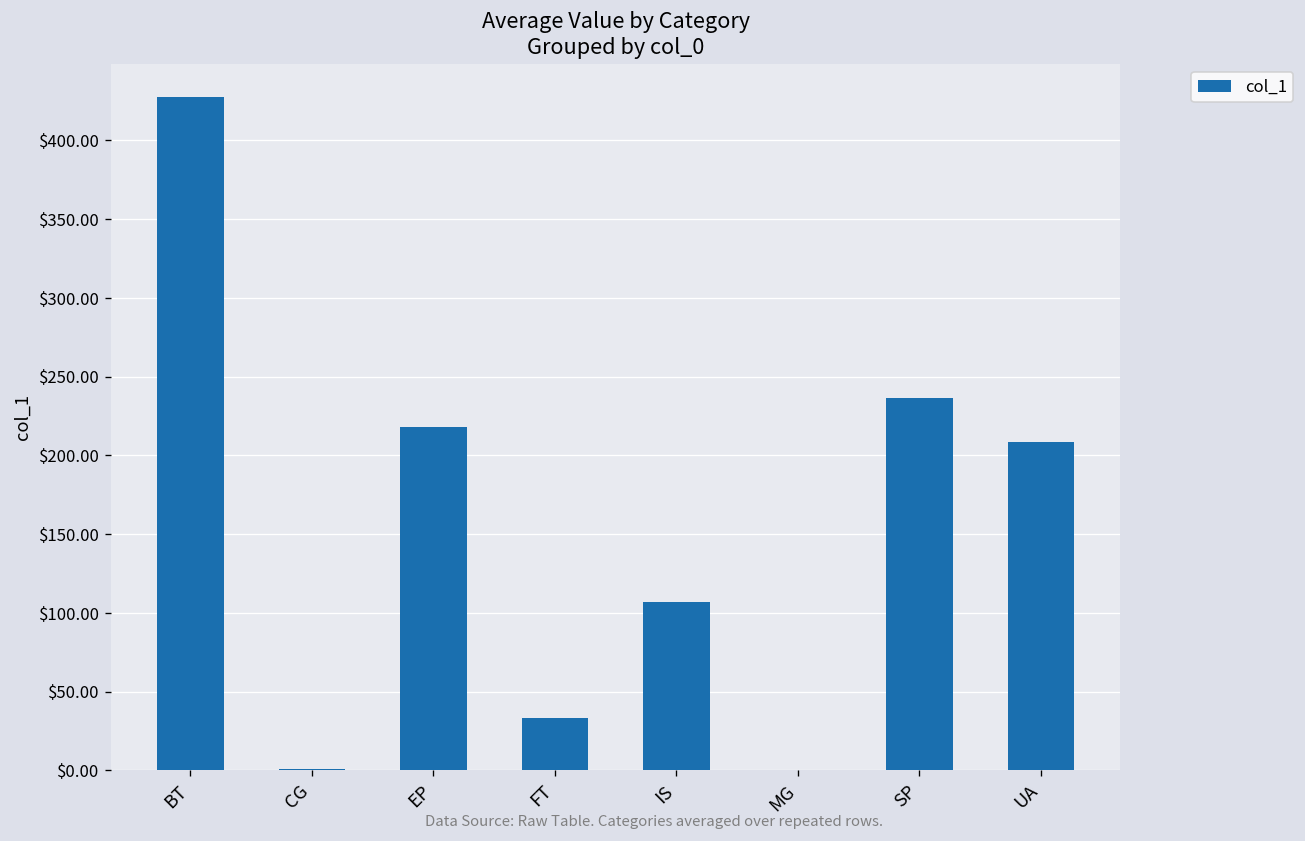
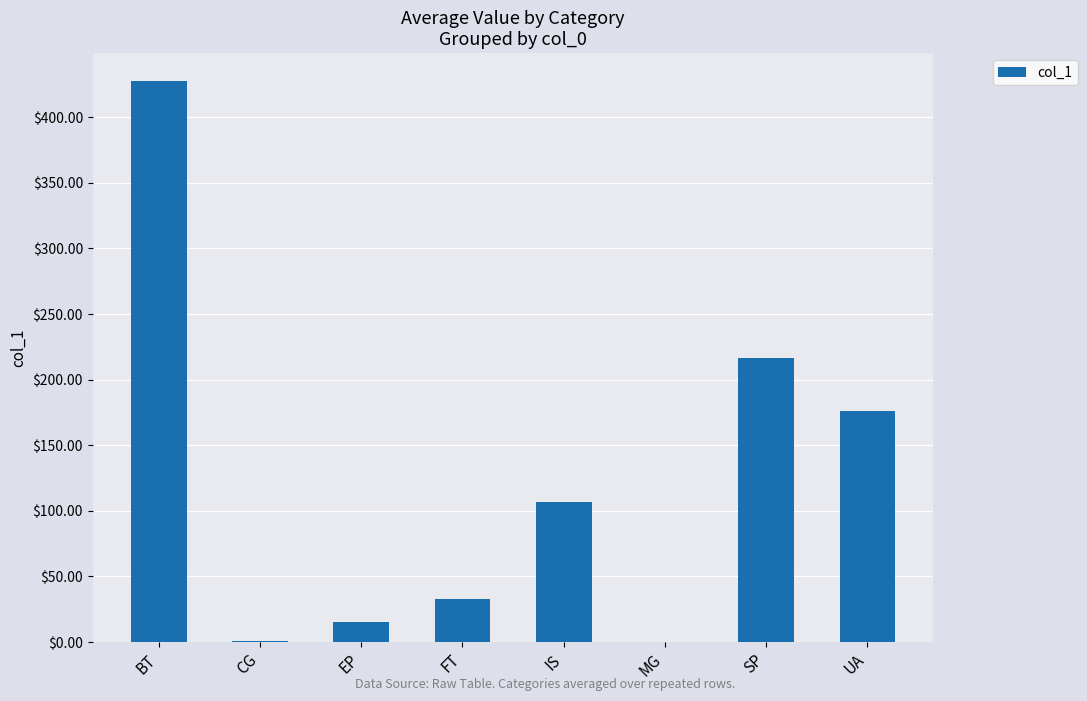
EP: $218 -> $15
SP: $237 -> $217
UA: $209 -> $176
